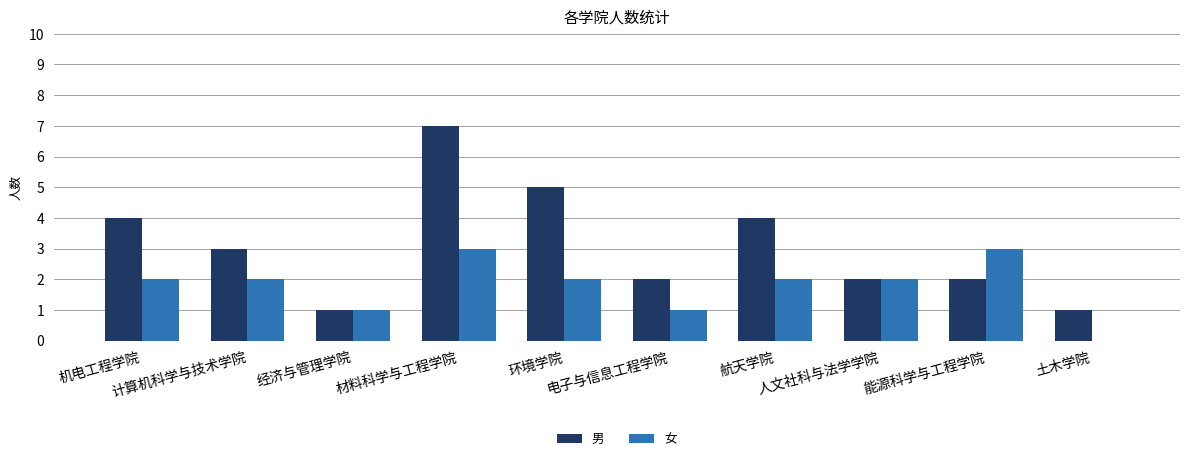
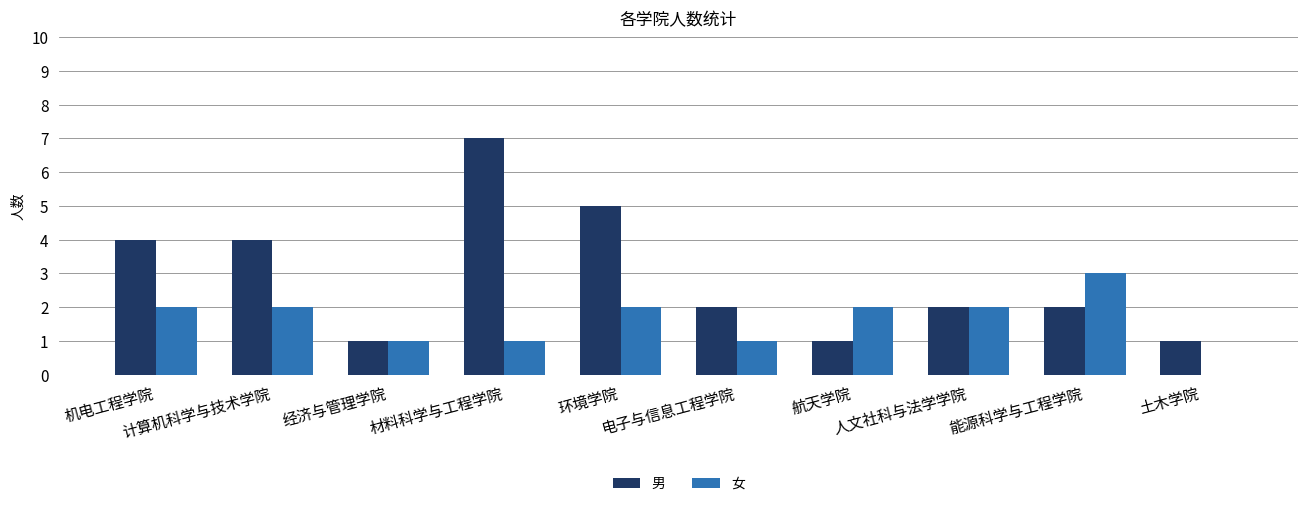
男, 计算机科学与技术学院: 3 -> 4
女, 材料科学与工程学院: 3 -> 1
男, 航天学院: 4 -> 1
